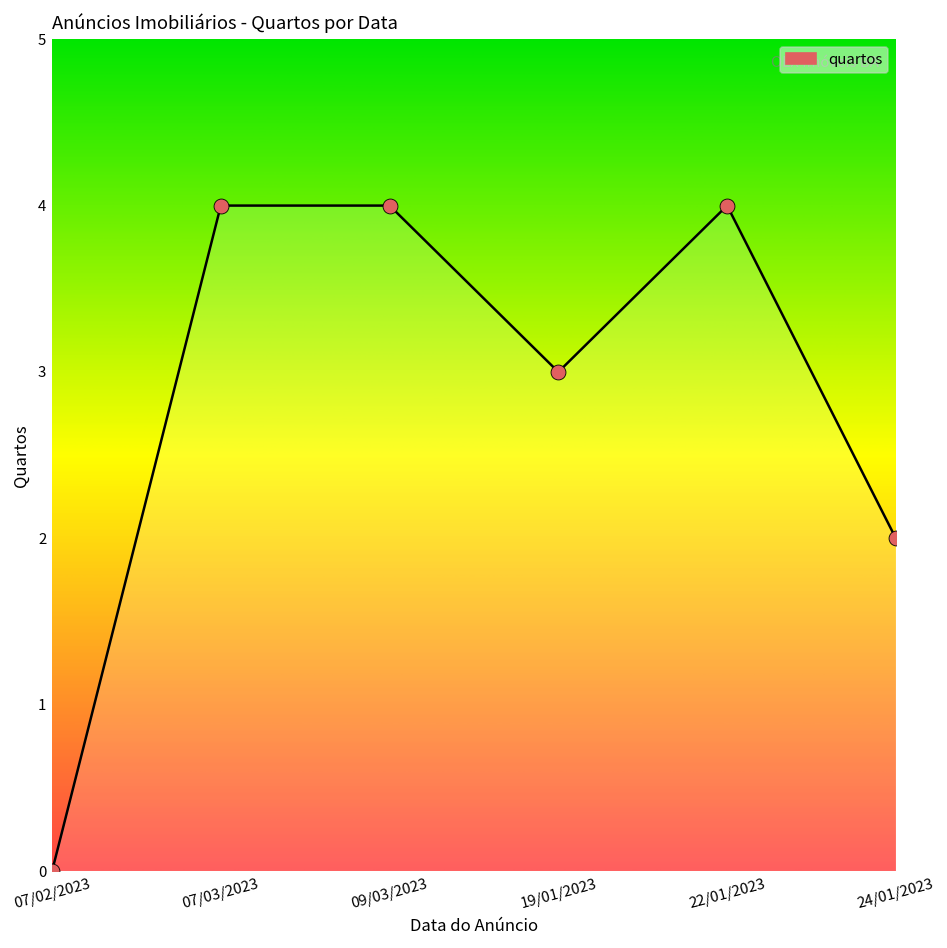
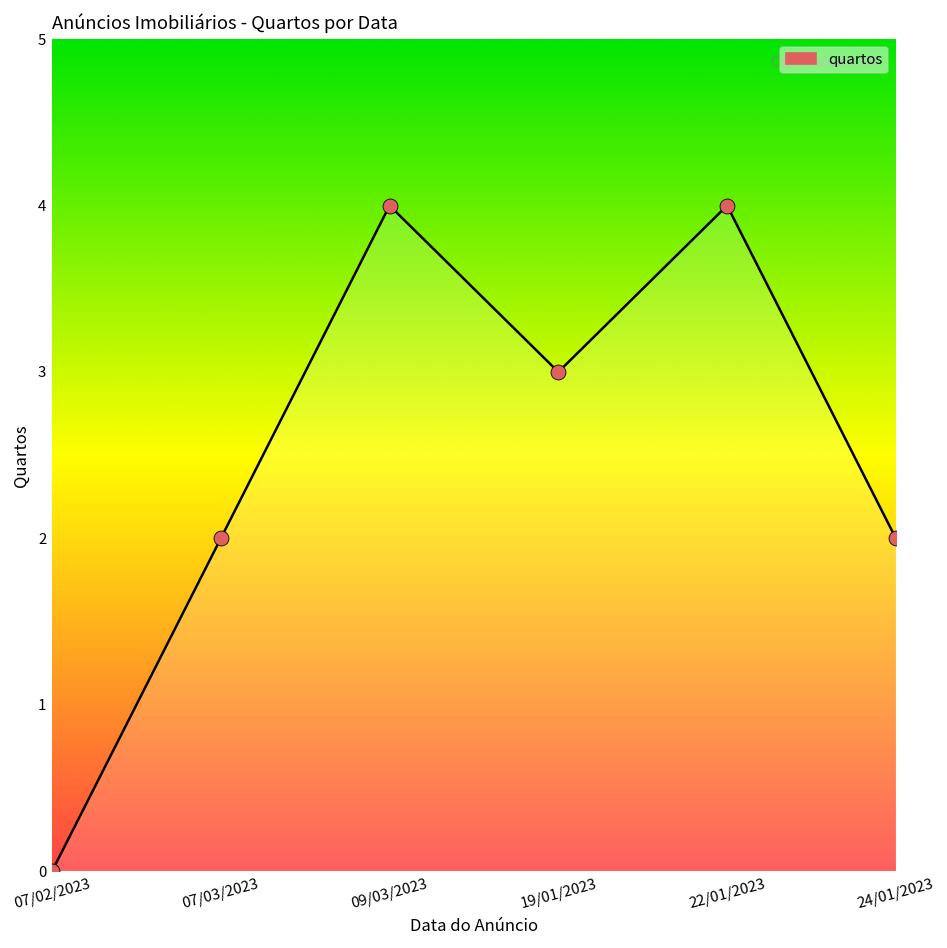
07/03/2023: 4 -> 2
